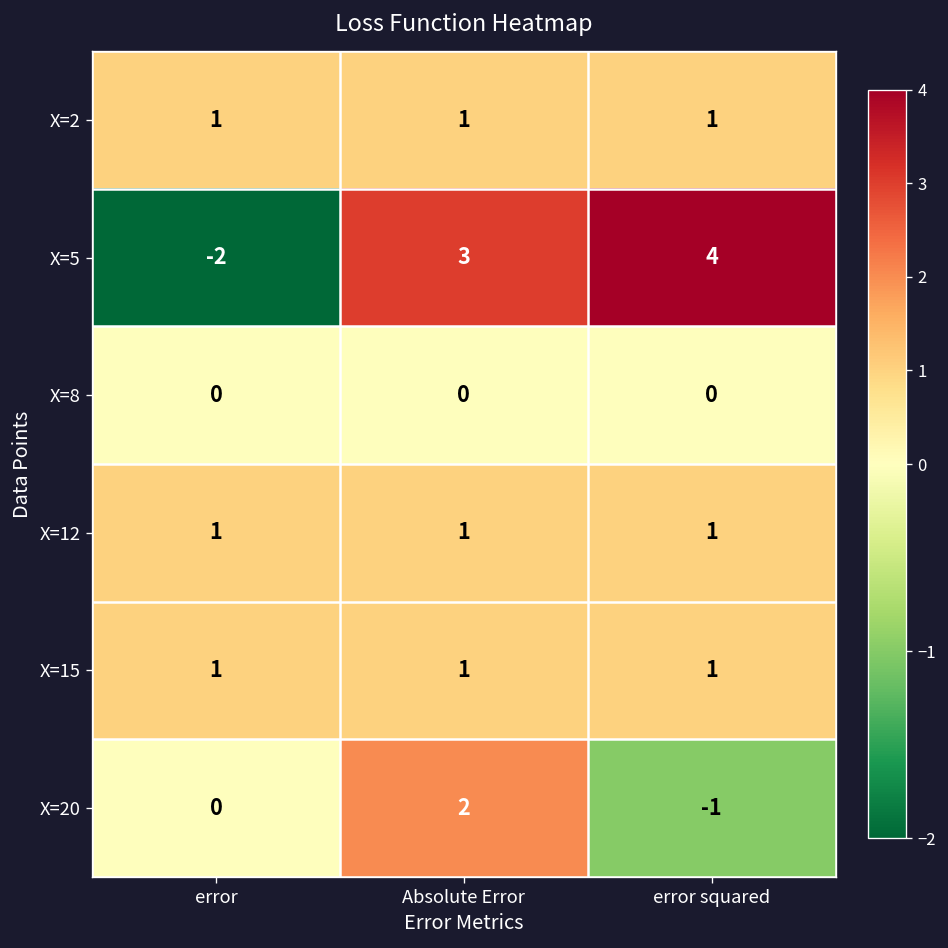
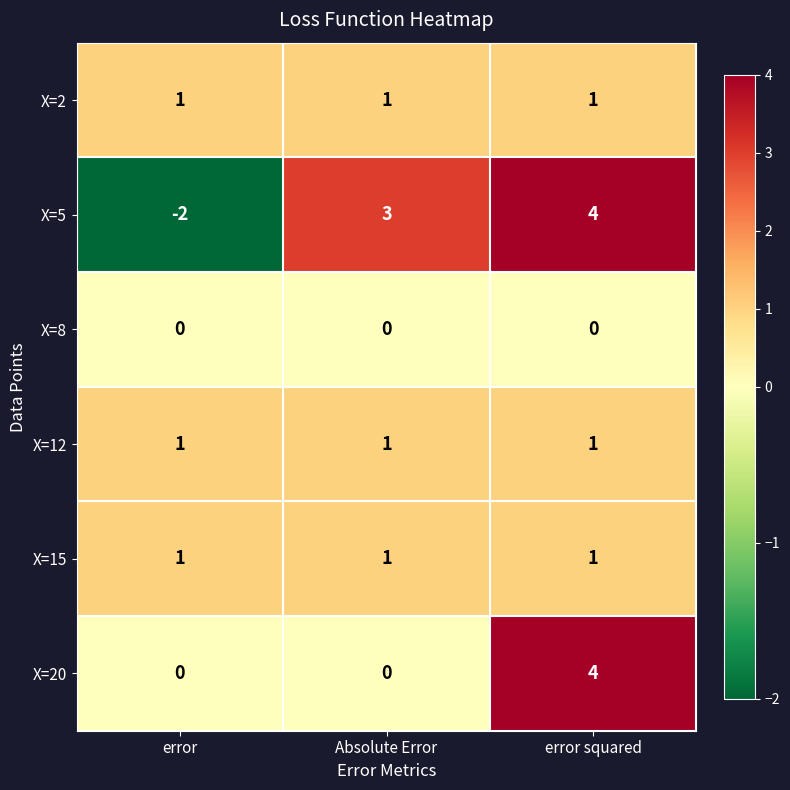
X=20, Absolute Error: 2 -> 0
X=20, error squared: -1 -> 4
